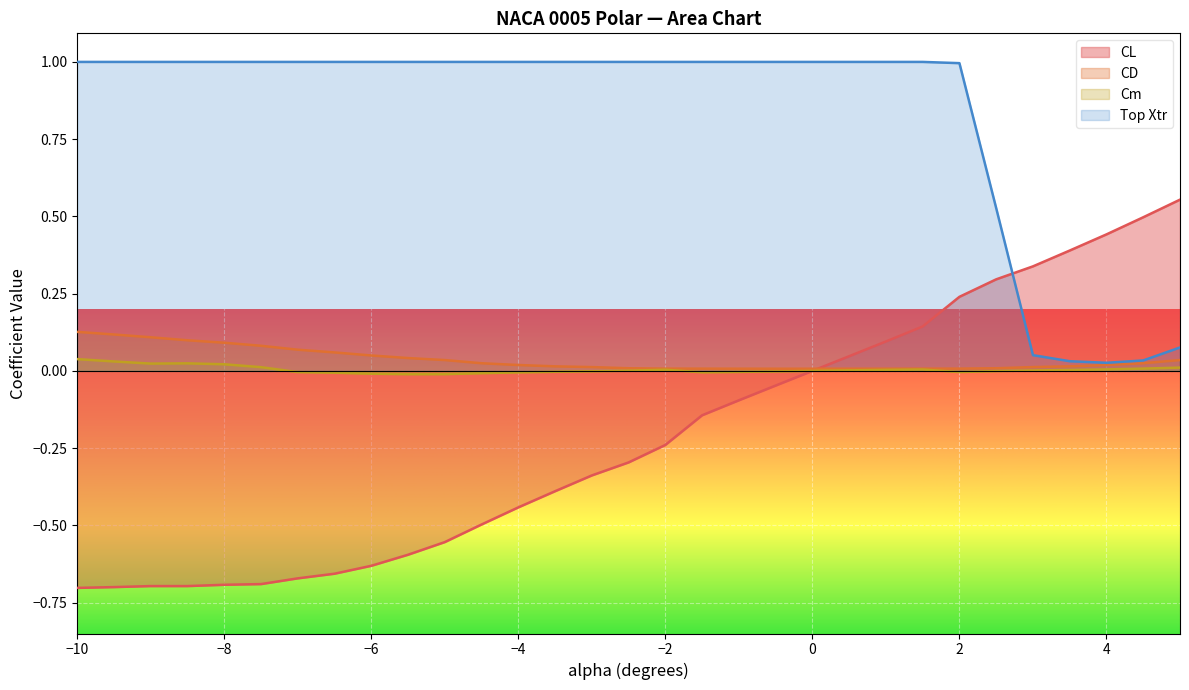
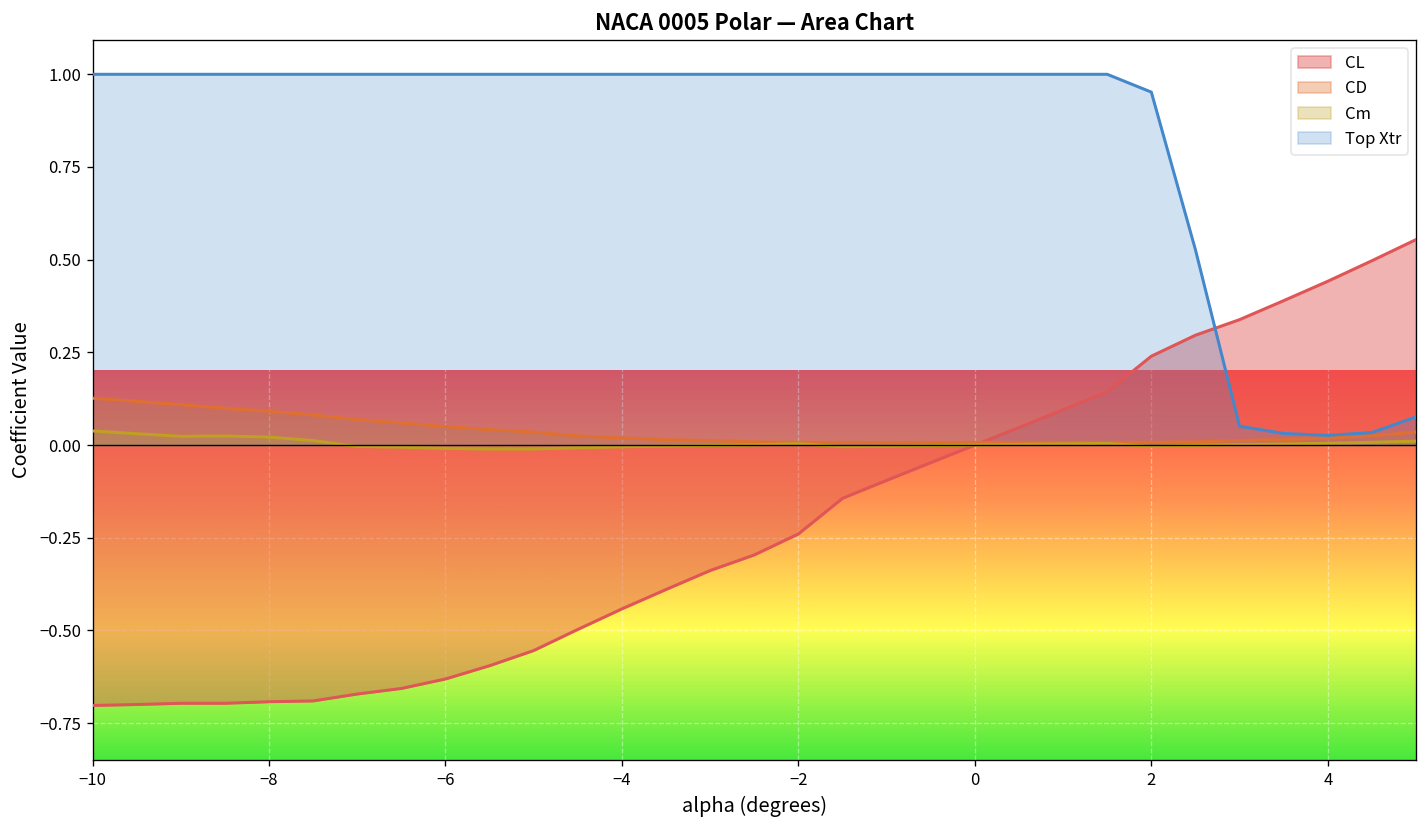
Top Xtr, 2: 1.00 -> 0.95
